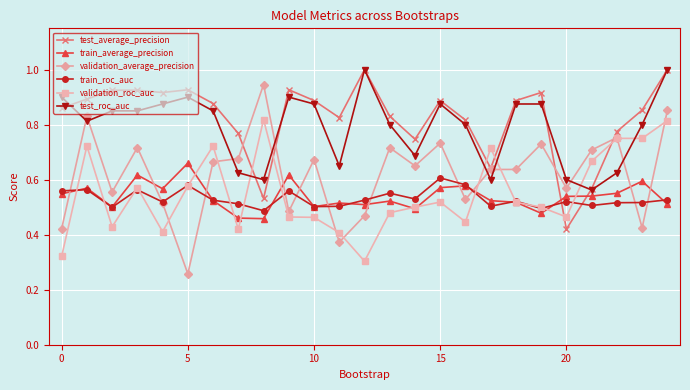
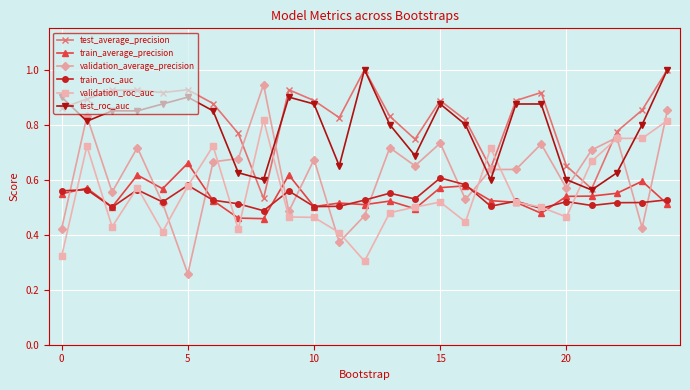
test_average_precision, 20: 0.42 -> 0.65
